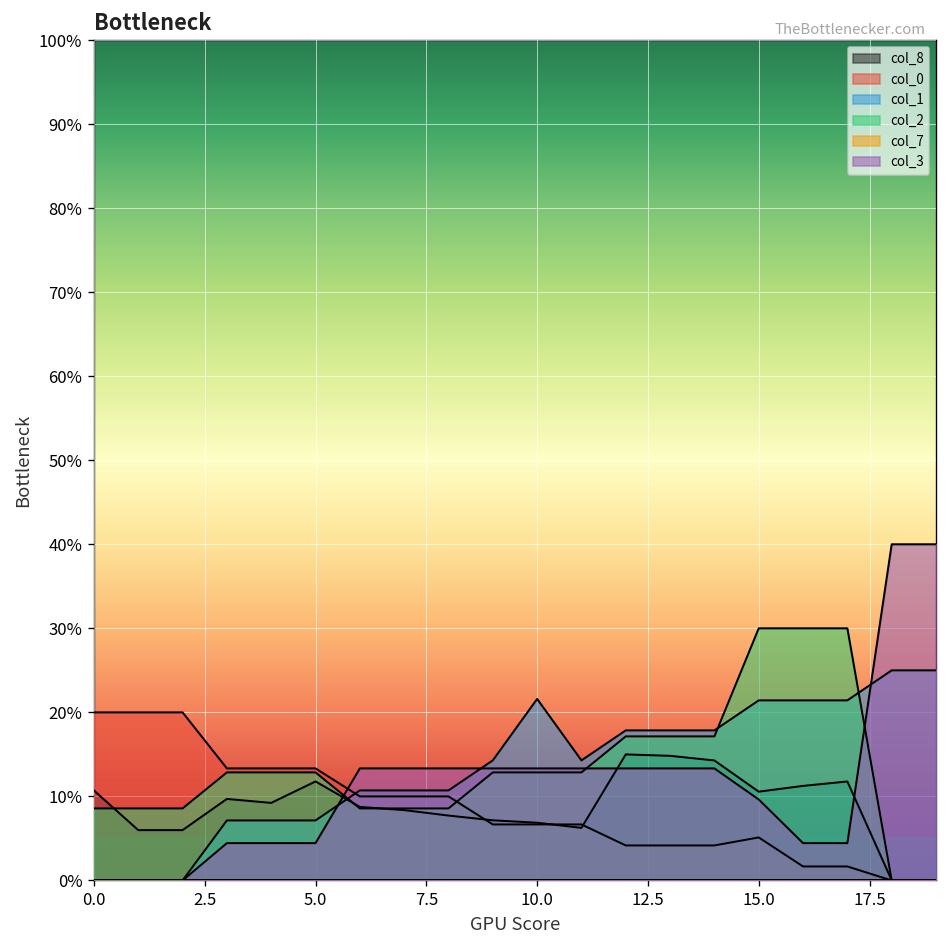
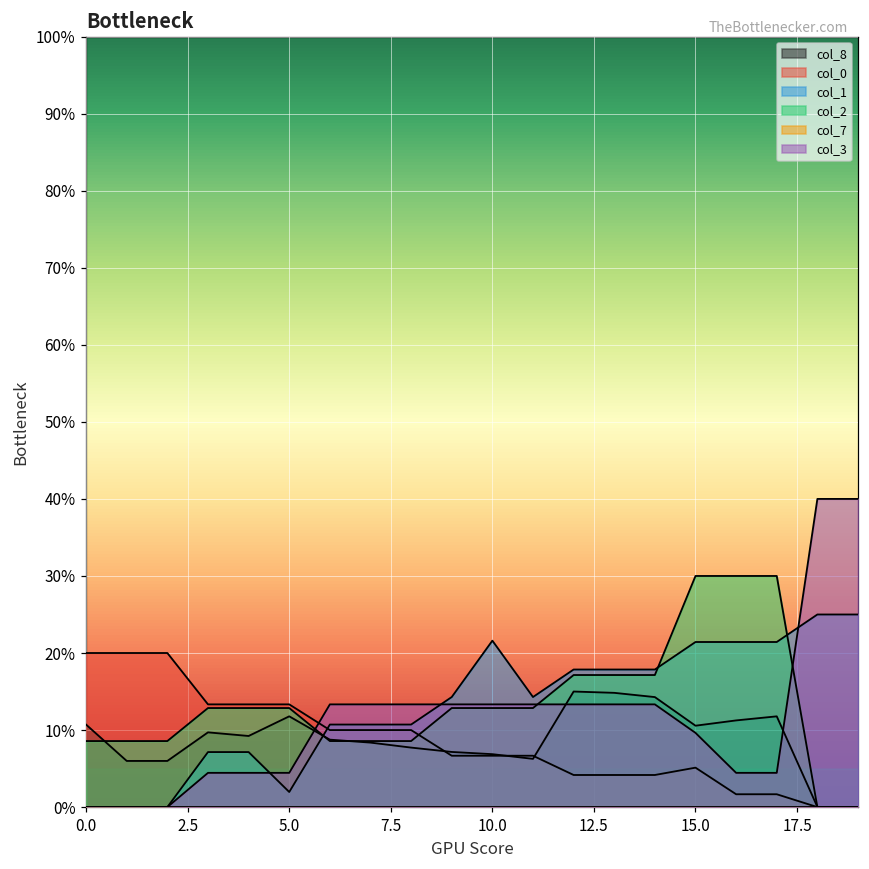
col_1, 5.0: 7% -> 2%
